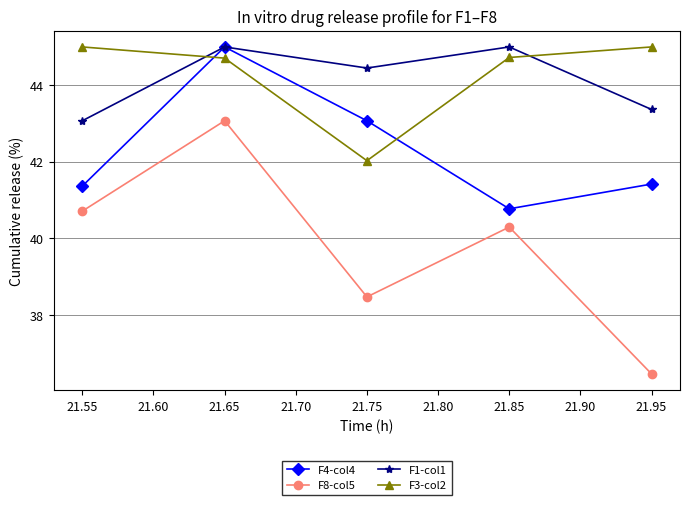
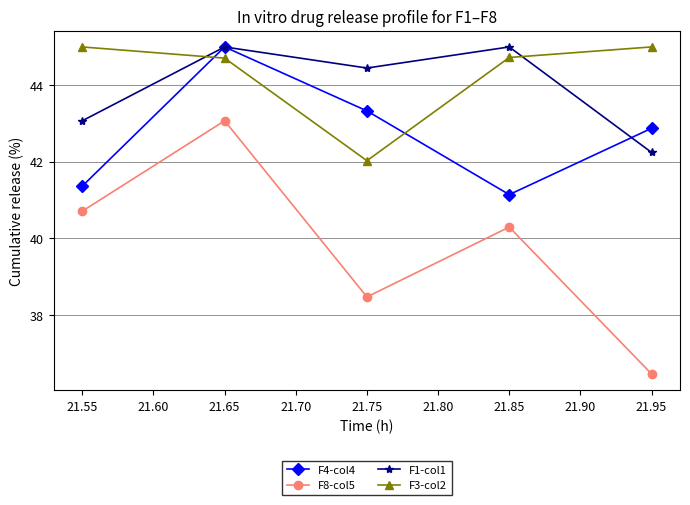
F4-col4, 21.75: 43.1 -> 43.3
F4-col4, 21.85: 40.8 -> 41.1
F4-col4, 21.95: 41.4 -> 42.9
F1-col1, 21.95: 43.4 -> 42.2
